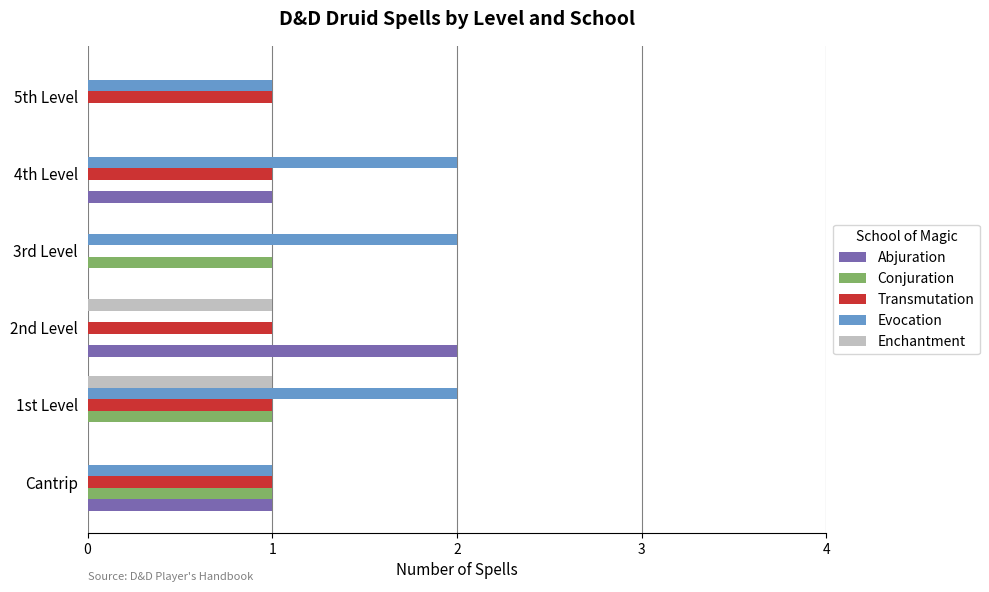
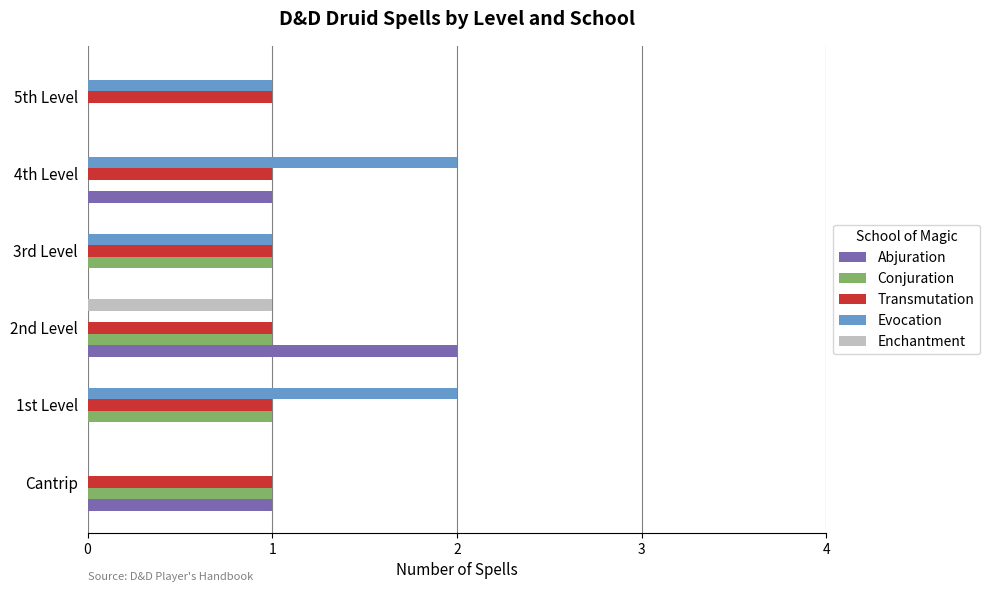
Evocation, 3rd Level: 2 -> 1
Transmutation, 3rd Level: 0 -> 1
Conjuration, 2nd Level: 0 -> 1
Enchantment, 1st Level: 1 -> 0
Evocation, Cantrip: 1 -> 0
